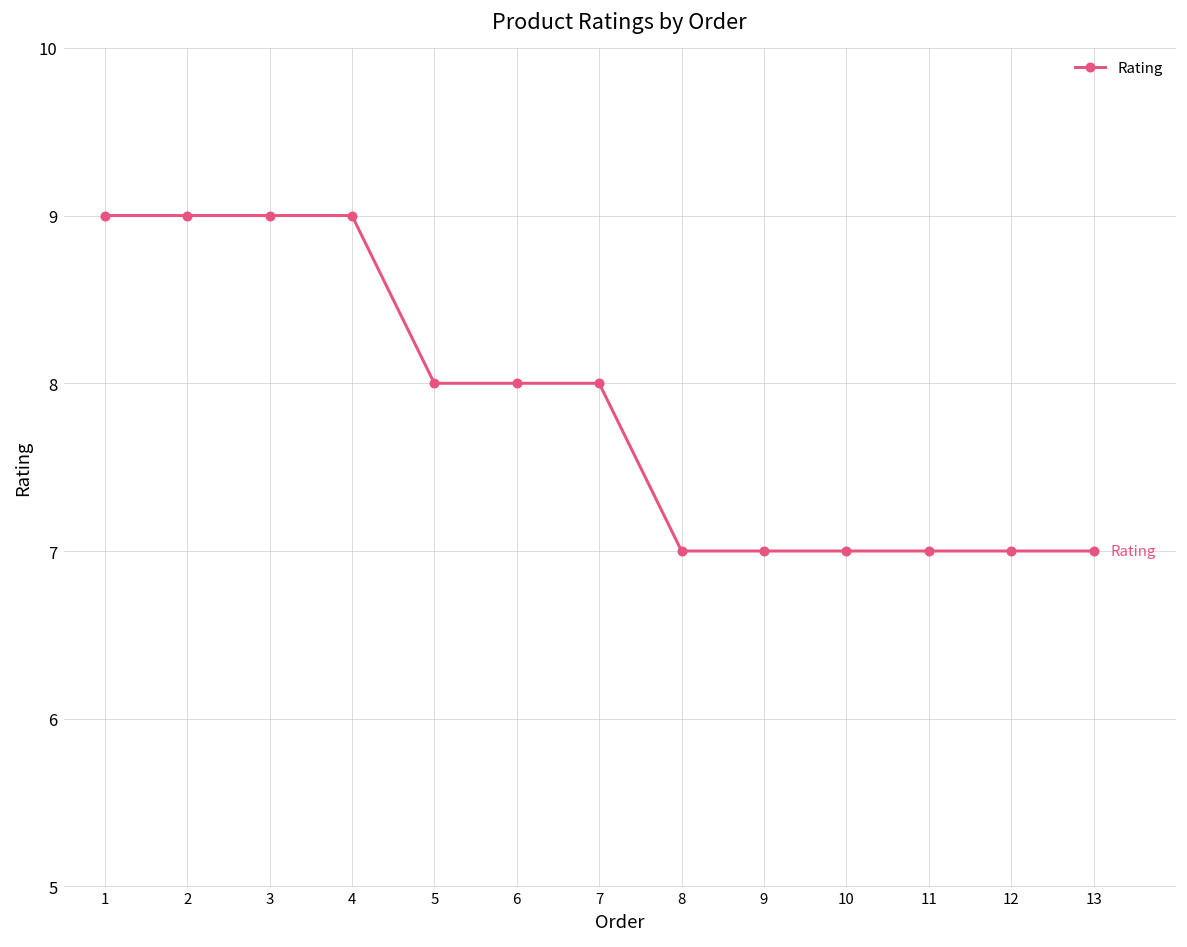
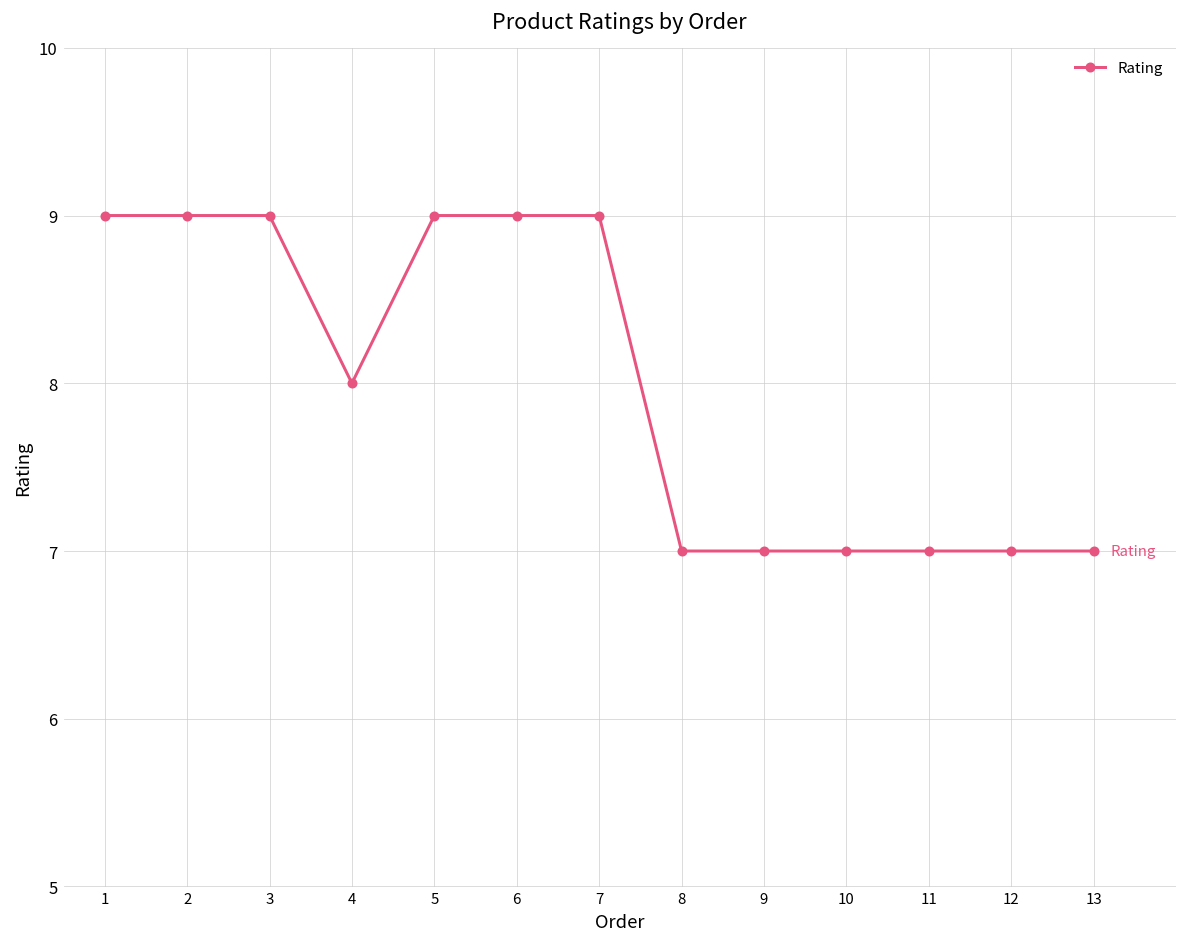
4: 9 -> 8
5: 8 -> 9
6: 8 -> 9
7: 8 -> 9
